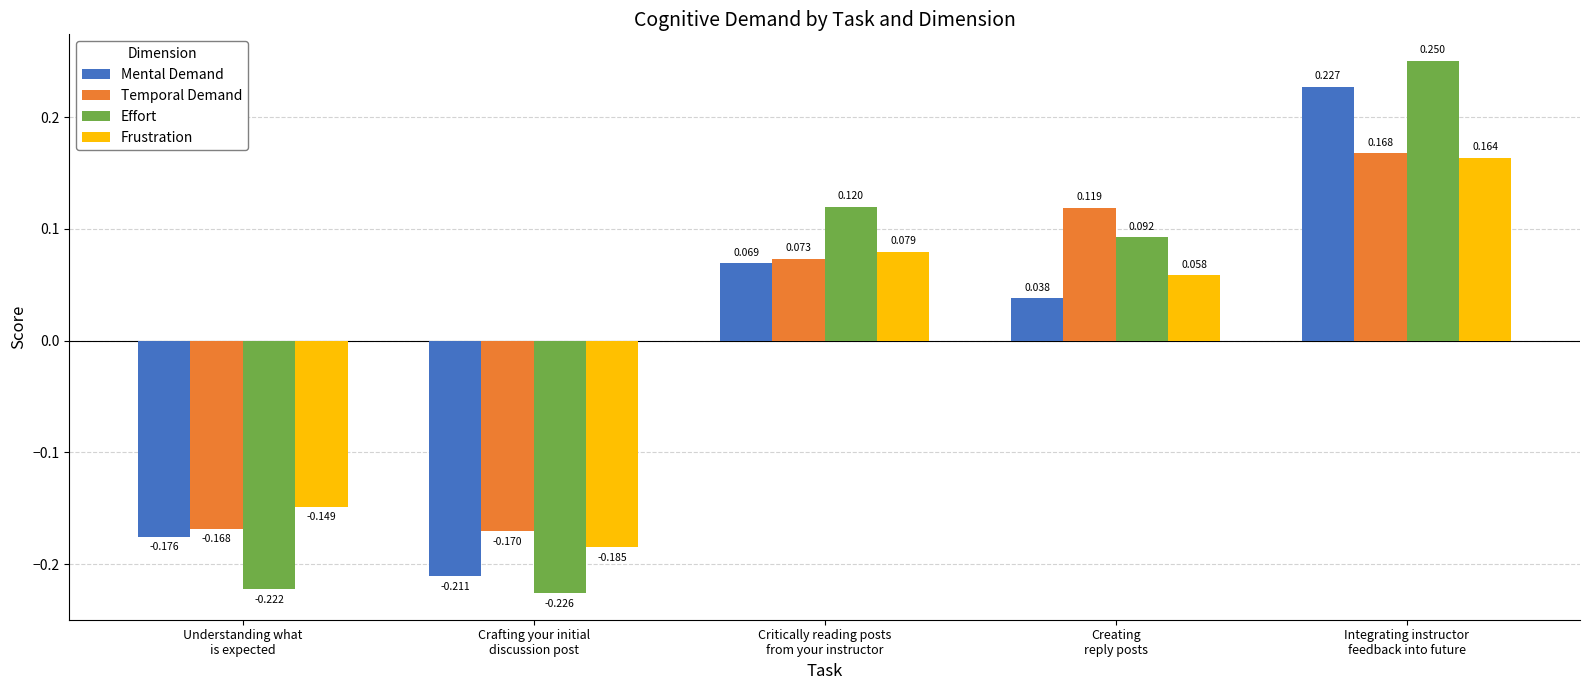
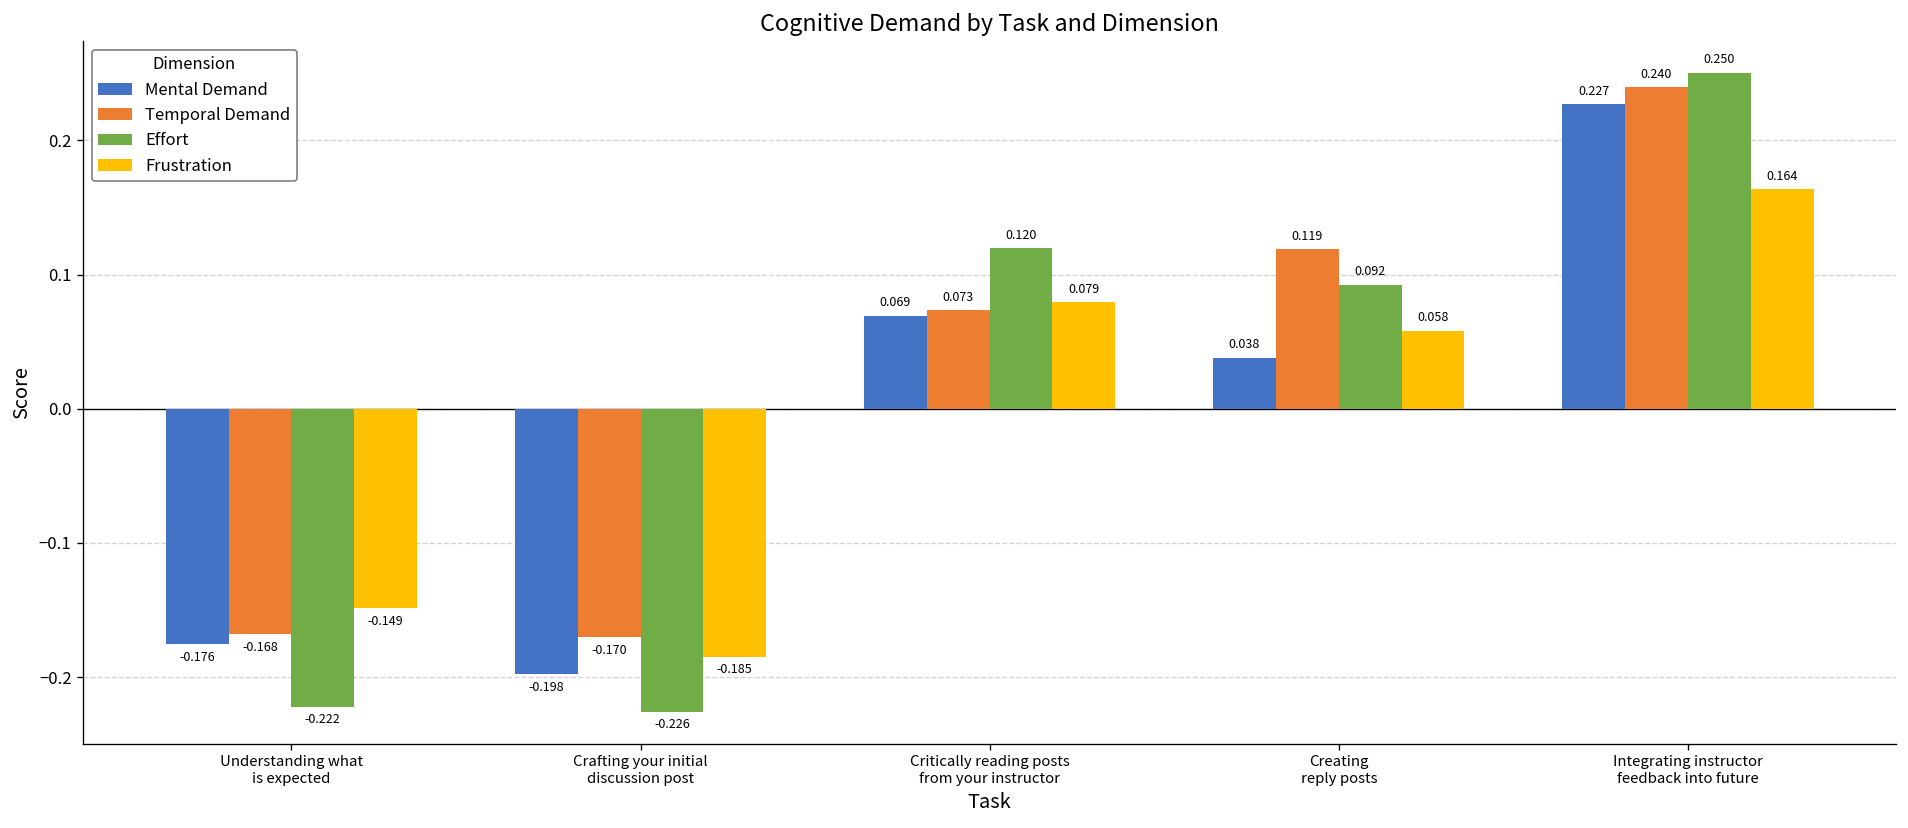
Mental Demand, Crafting your initial discussion post: -0.211 -> -0.198
Temporal Demand, Integrating instructor feedback into future: 0.168 -> 0.240
